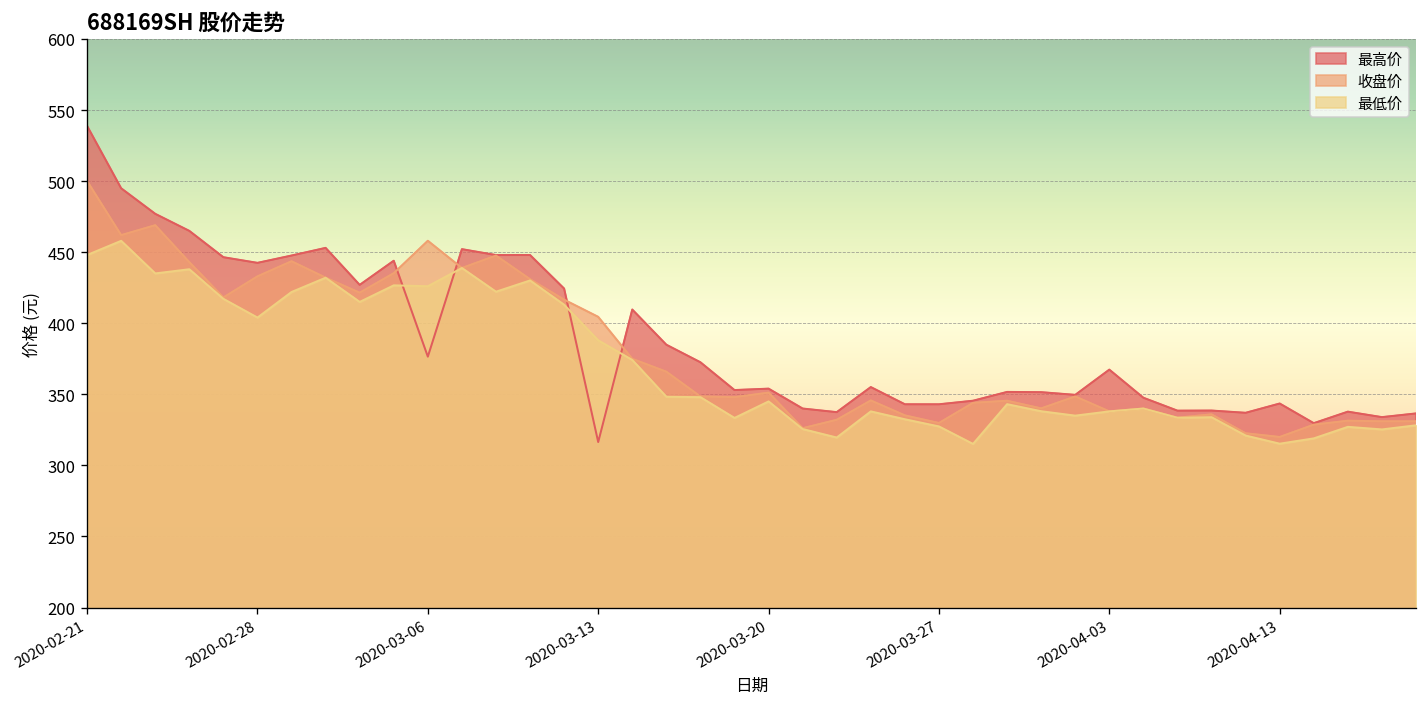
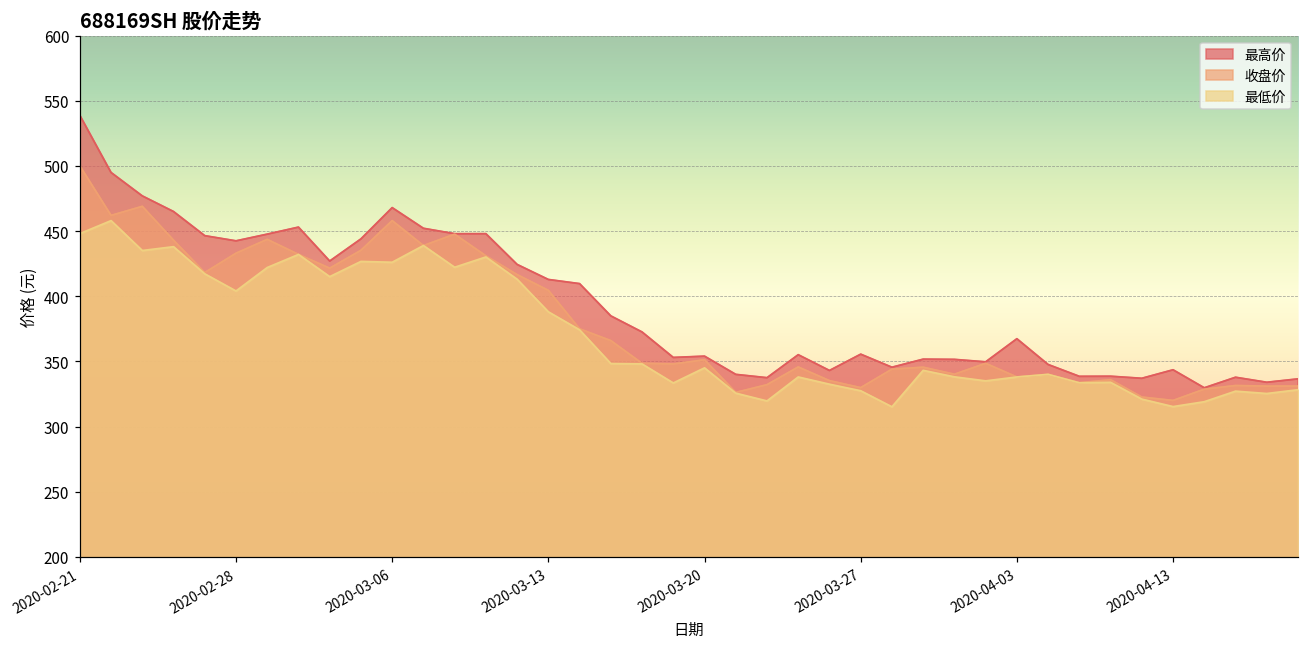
最高价, 2020-03-06: 377 -> 468
最高价, 2020-03-13: 316 -> 413
最高价, 2020-03-27: 343 -> 356
